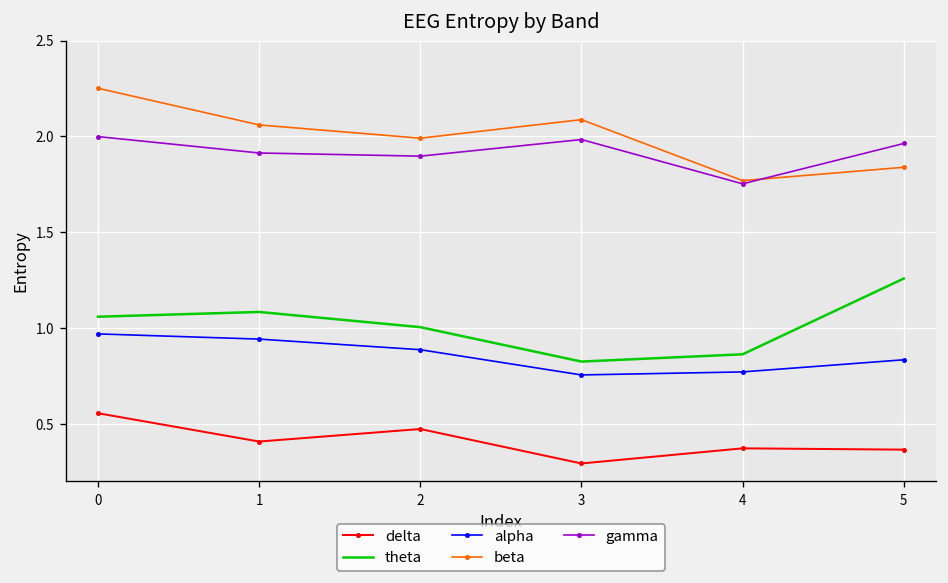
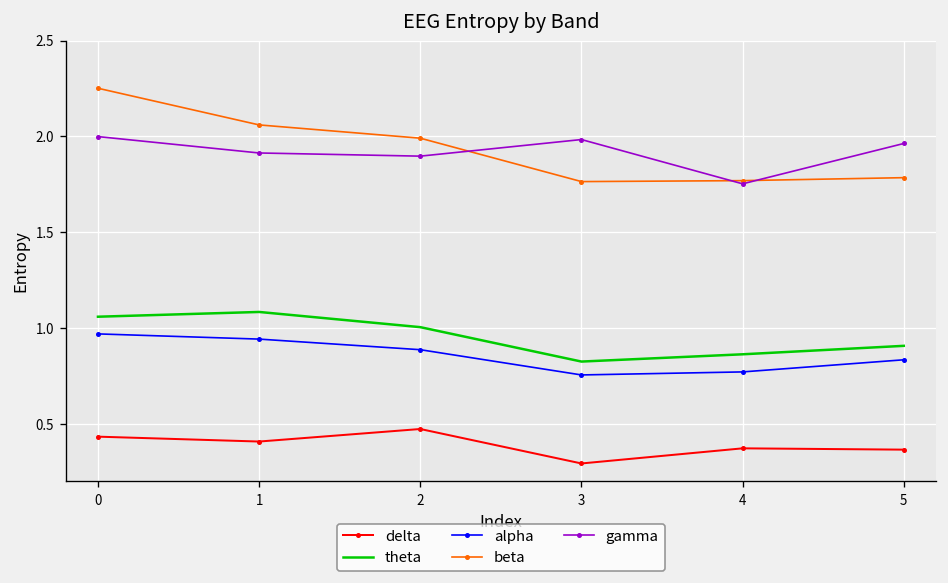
delta, 0: 0.56 -> 0.43
beta, 3: 2.09 -> 1.76
theta, 5: 1.26 -> 0.91
beta, 5: 1.84 -> 1.78
